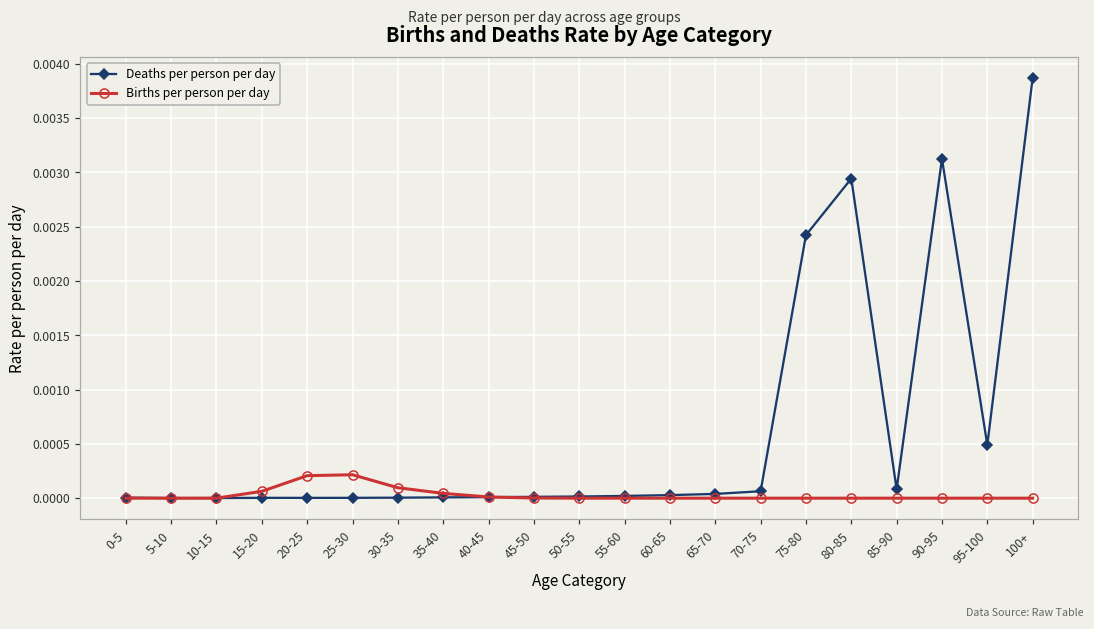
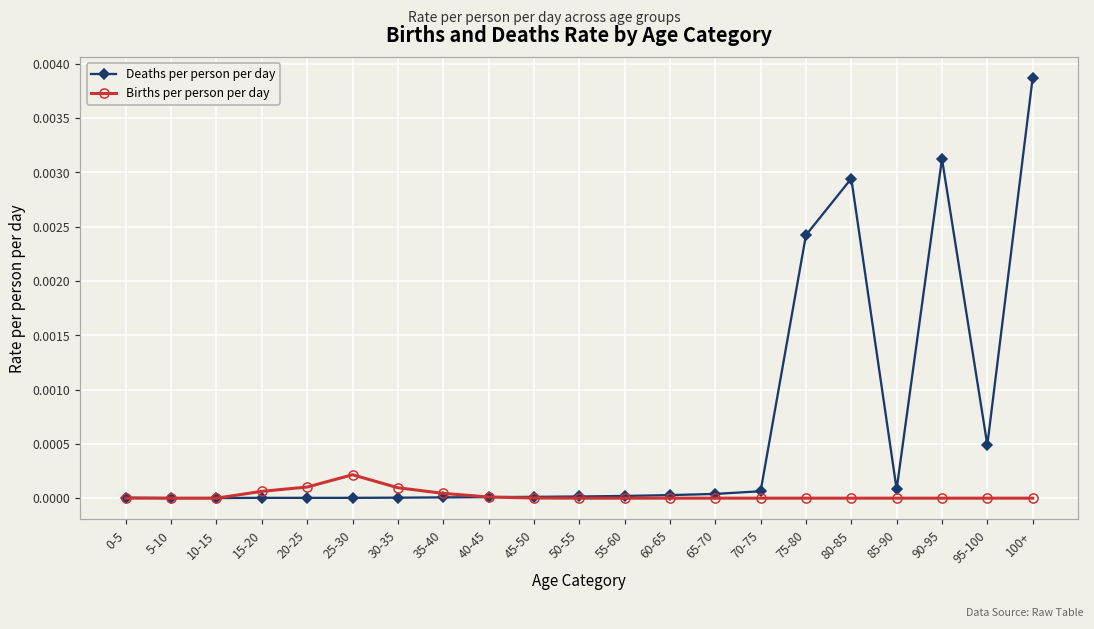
Births per person per day, 20-25: 0.0002 -> 0.0001
